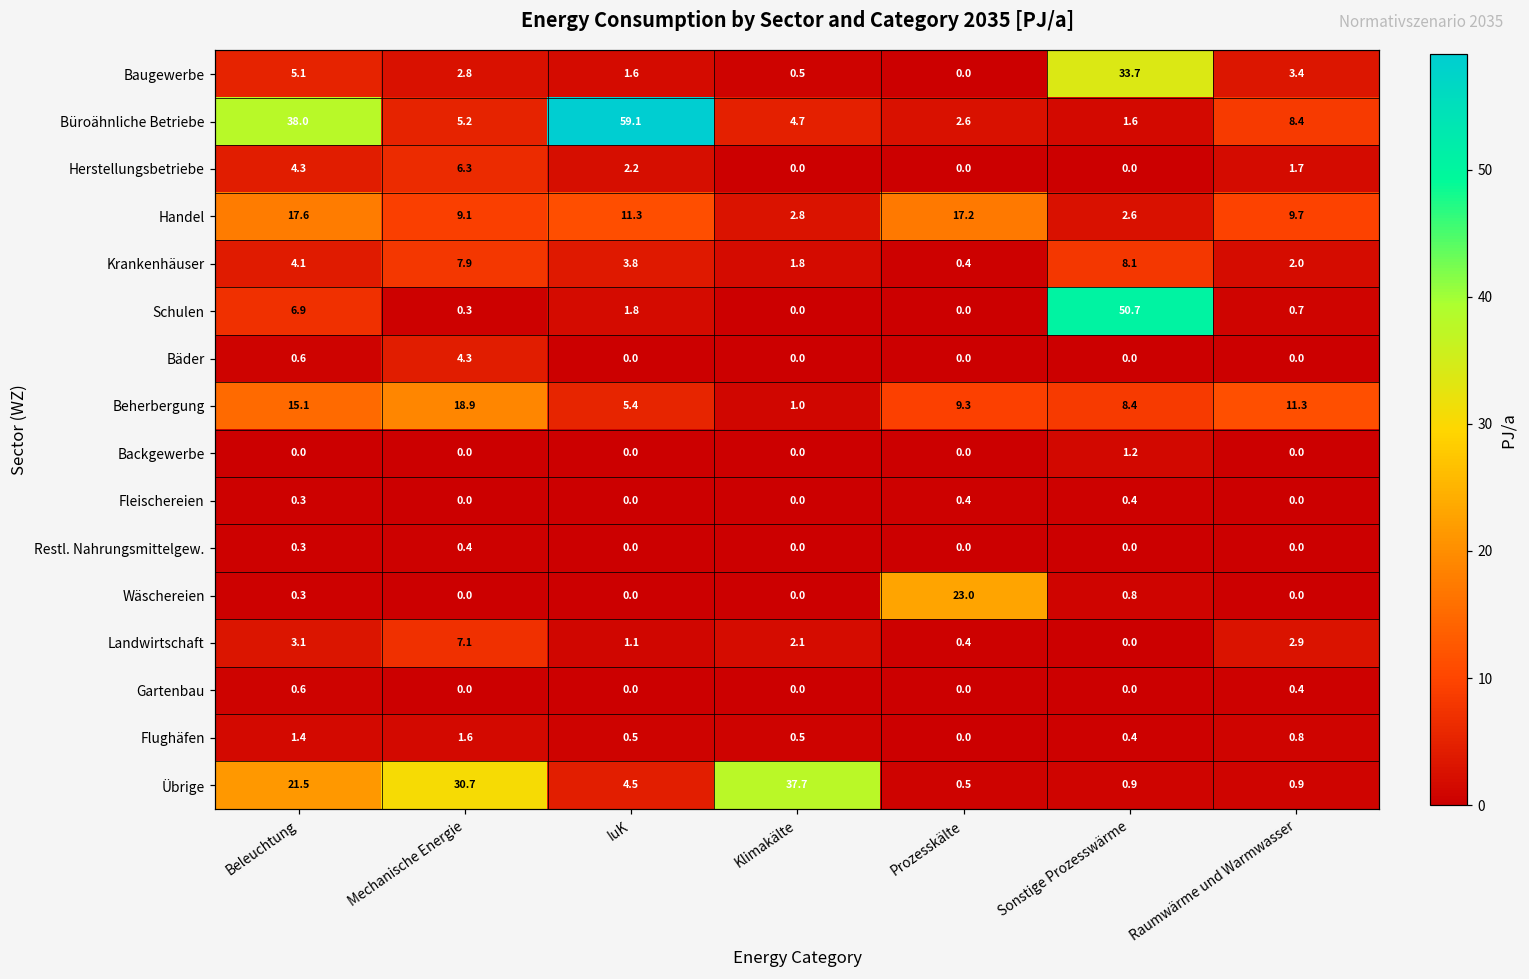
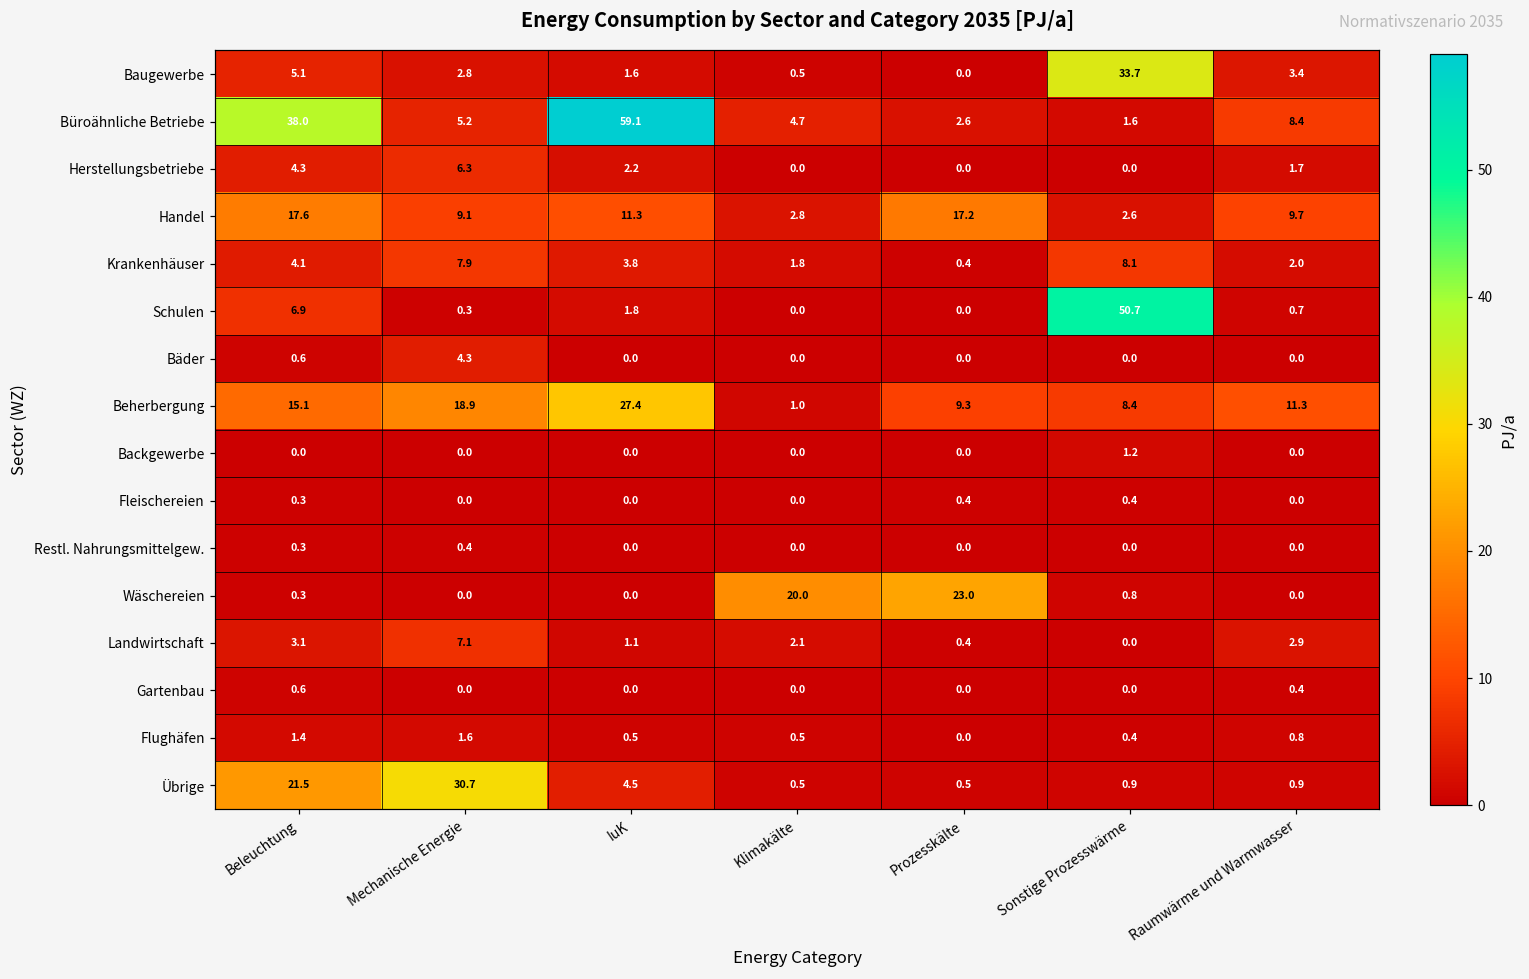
Beherbergung, IuK: 5.4 -> 27.4
Wäschereien, Klimakälte: 0.0 -> 20.0
Übrige, Klimakälte: 37.7 -> 0.5
